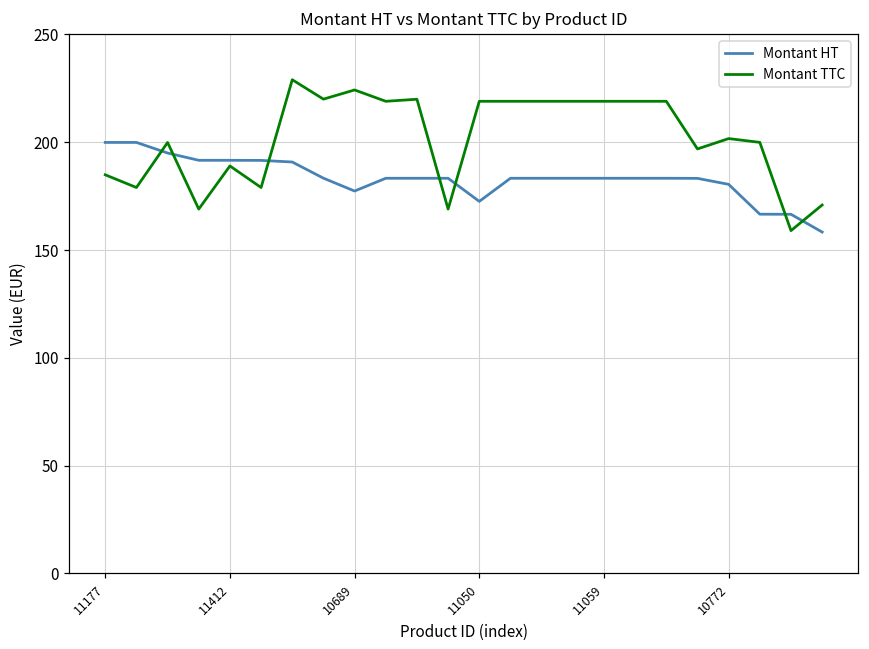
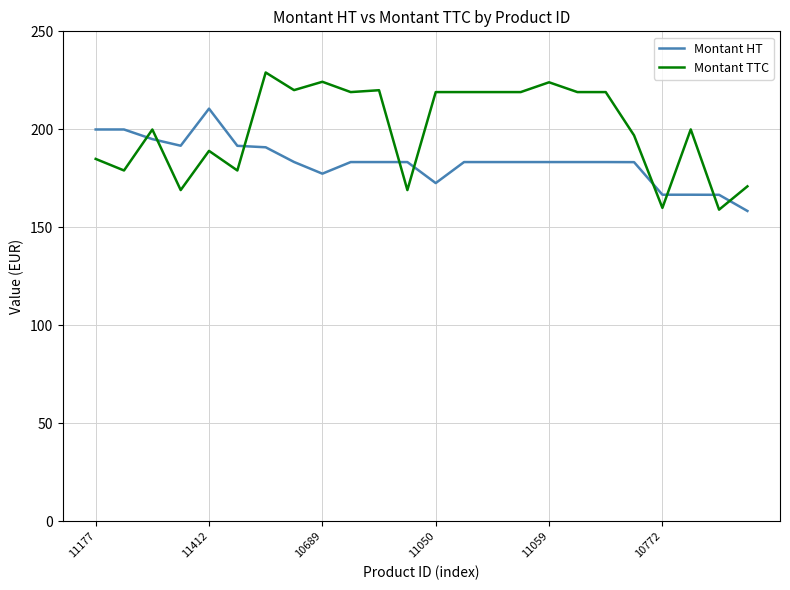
Montant HT, 11412: 192 -> 211
Montant TTC, 11059: 219 -> 224
Montant HT, 10772: 180 -> 167
Montant TTC, 10772: 202 -> 160
